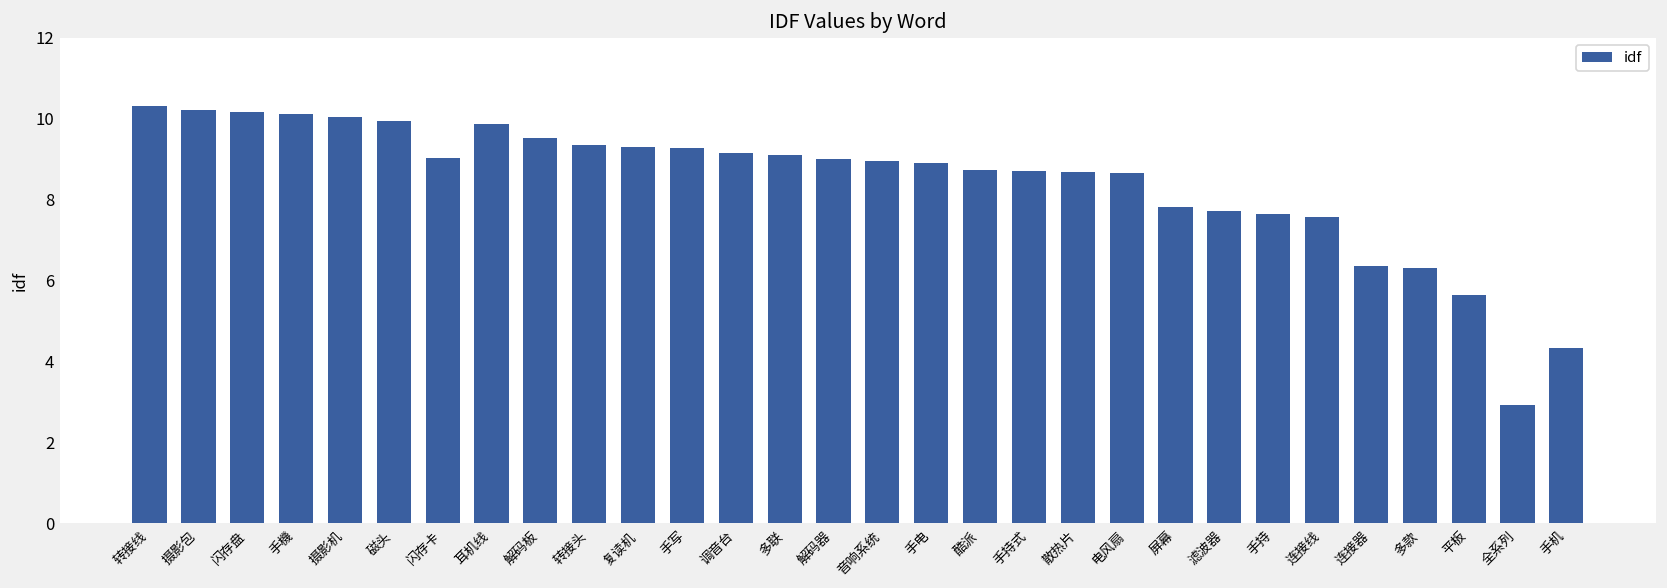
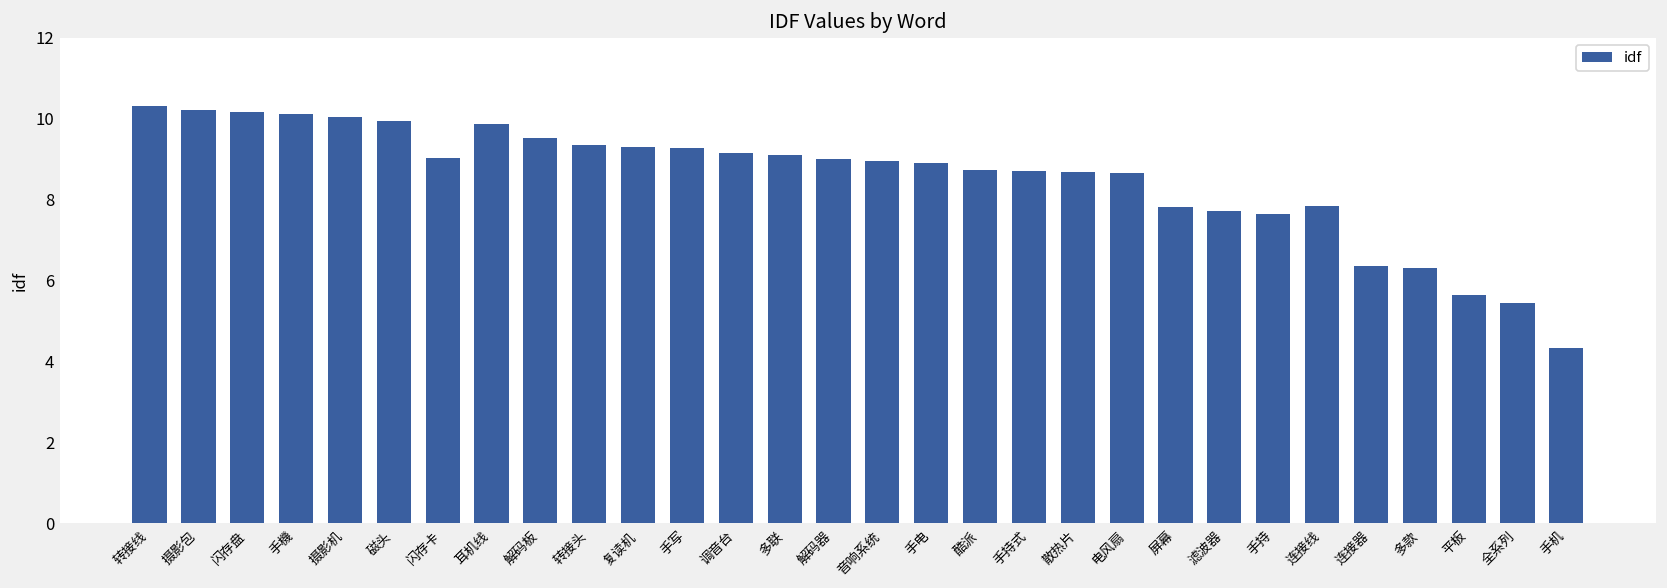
连接线: 7.6 -> 7.8
全系列: 2.9 -> 5.5
